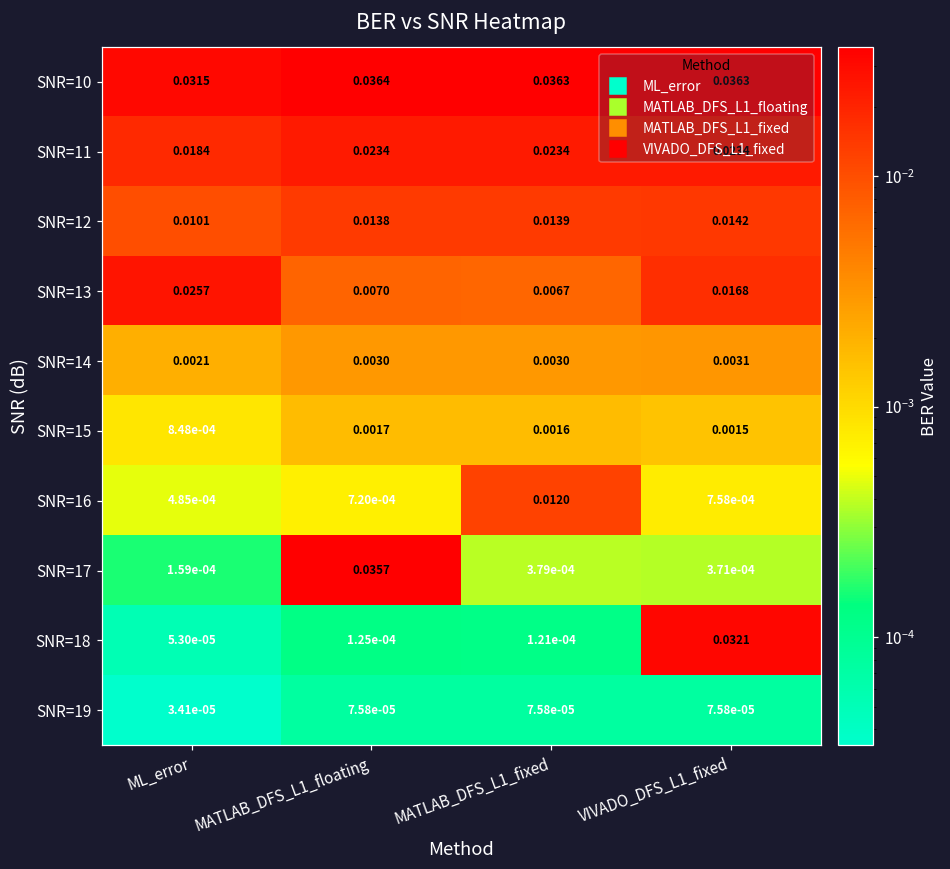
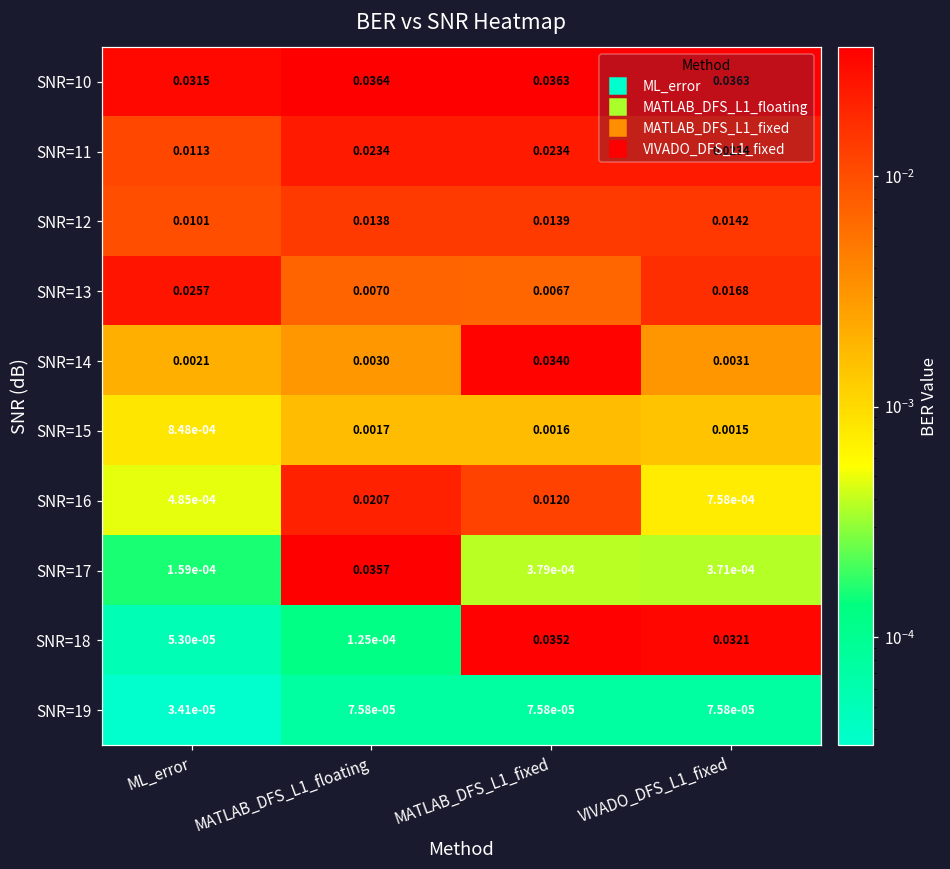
SNR=11, ML_error: 0.0184 -> 0.0113
SNR=14, MATLAB_DFS_L1_fixed: 0.0030 -> 0.0340
SNR=16, MATLAB_DFS_L1_floating: 7.20e-04 -> 0.0207
SNR=18, MATLAB_DFS_L1_fixed: 1.21e-04 -> 0.0352
